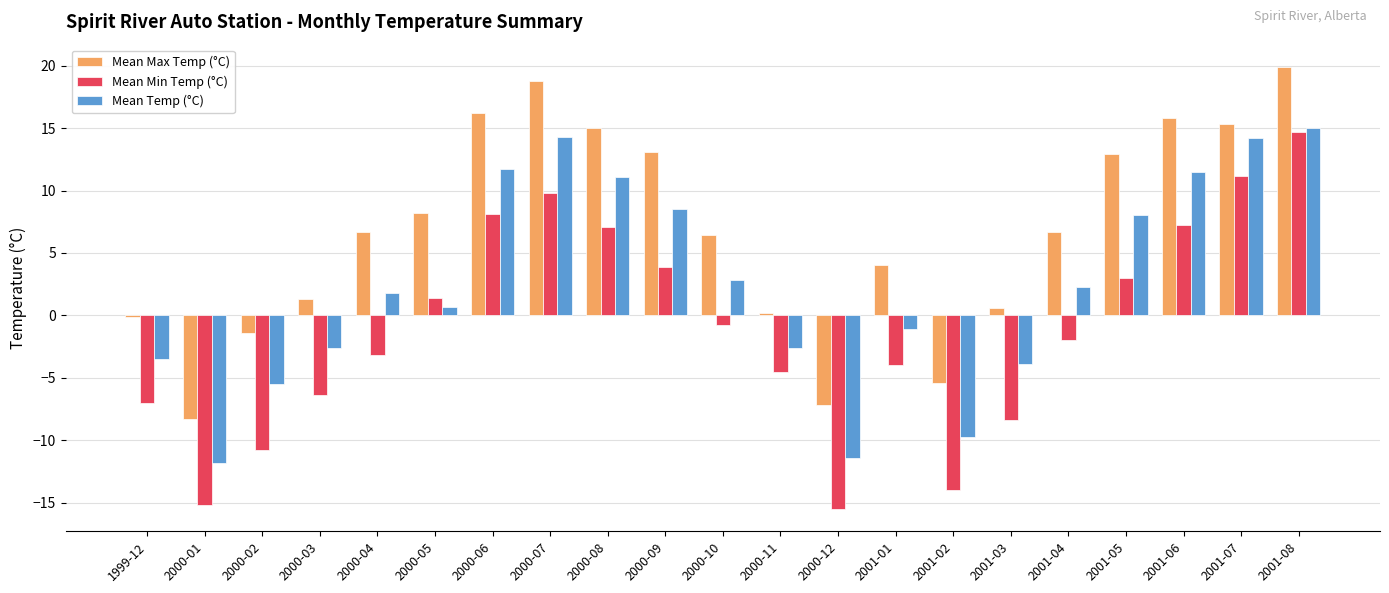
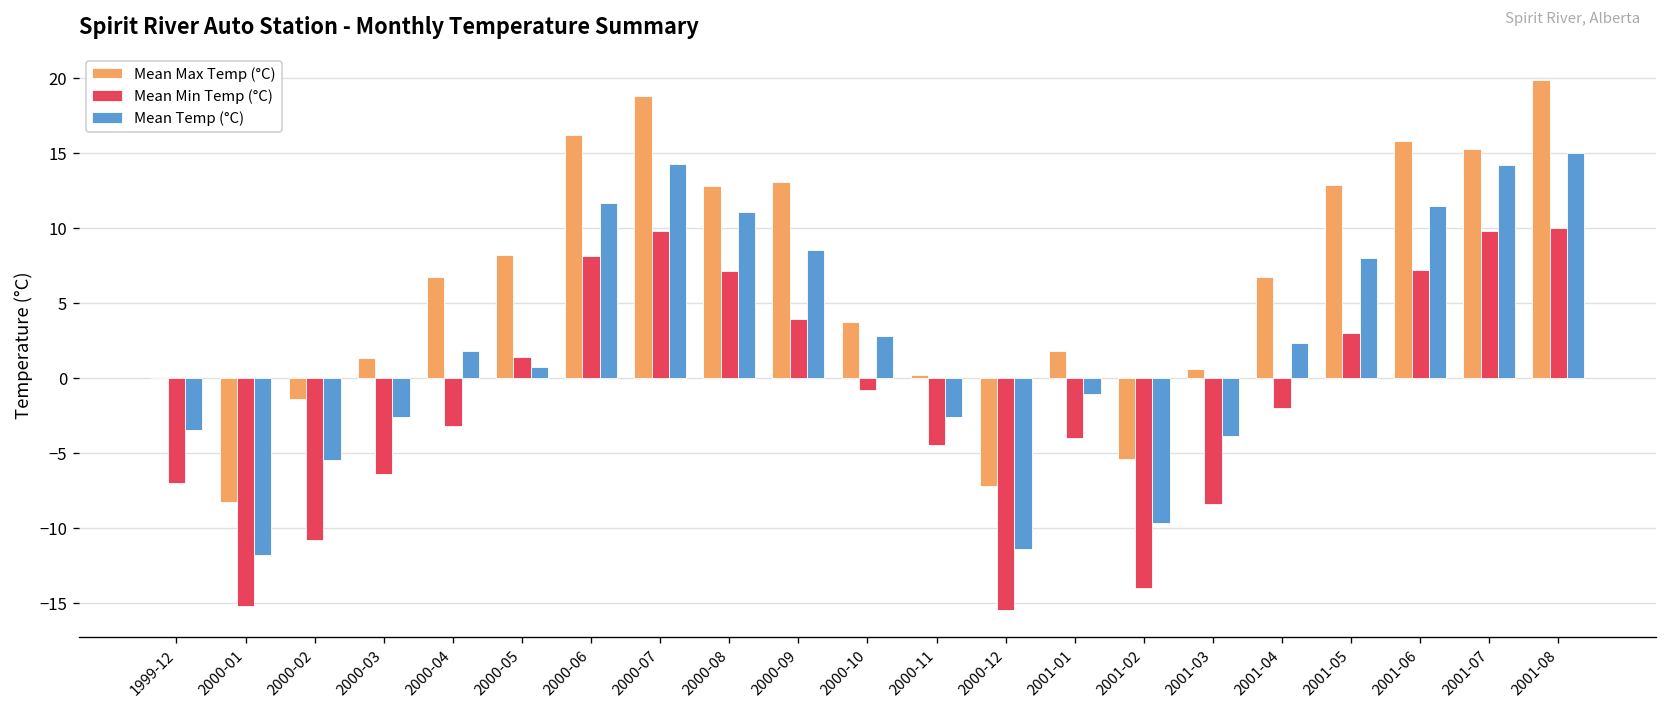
Mean Max Temp (°C), 2000-08: 15.0 -> 12.8
Mean Max Temp (°C), 2000-10: 6.4 -> 3.7
Mean Max Temp (°C), 2001-01: 4.0 -> 1.8
Mean Min Temp (°C), 2001-07: 11.2 -> 9.8
Mean Min Temp (°C), 2001-08: 14.7 -> 10.0
